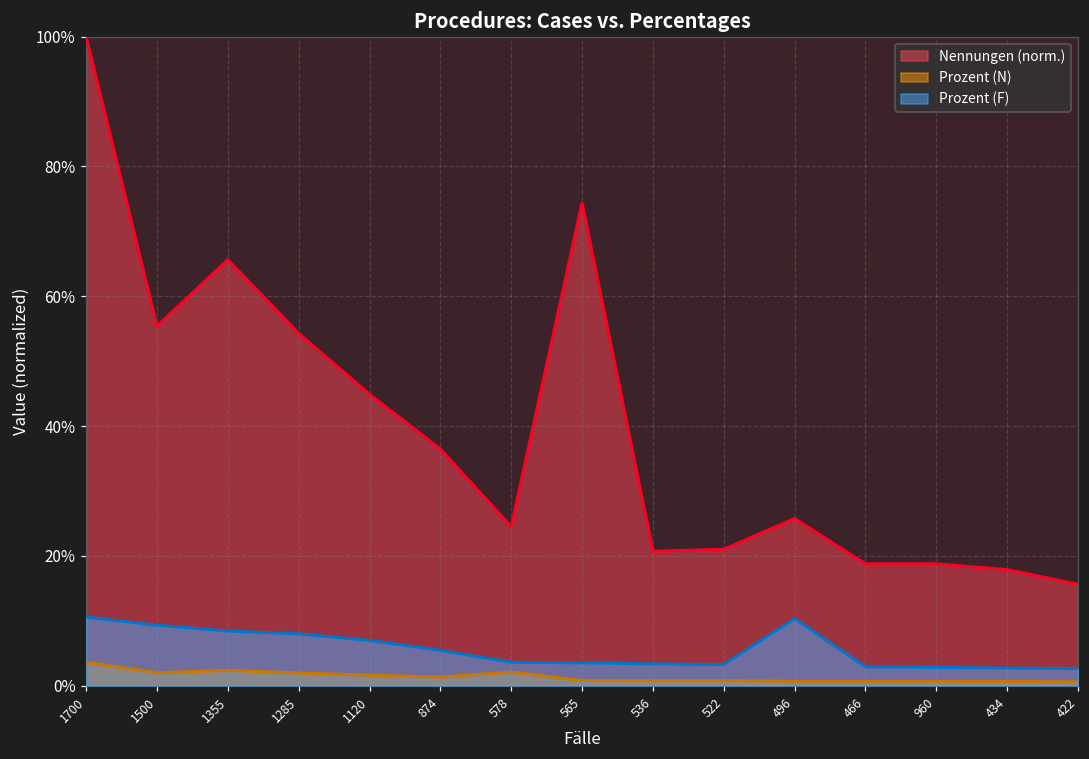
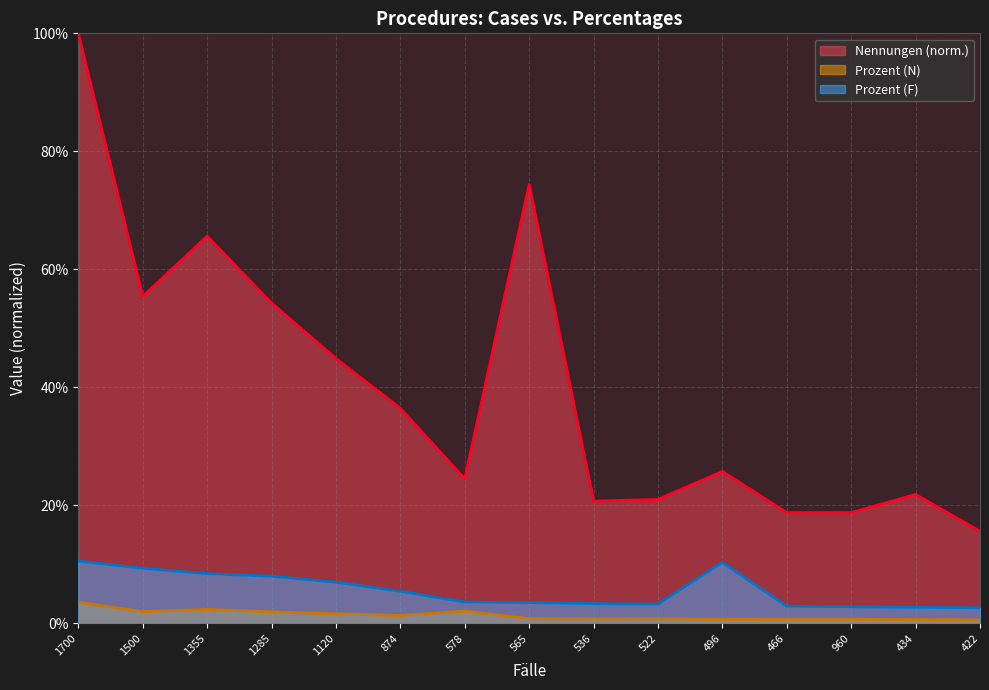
Nennungen (norm.), 434: 18% -> 22%
